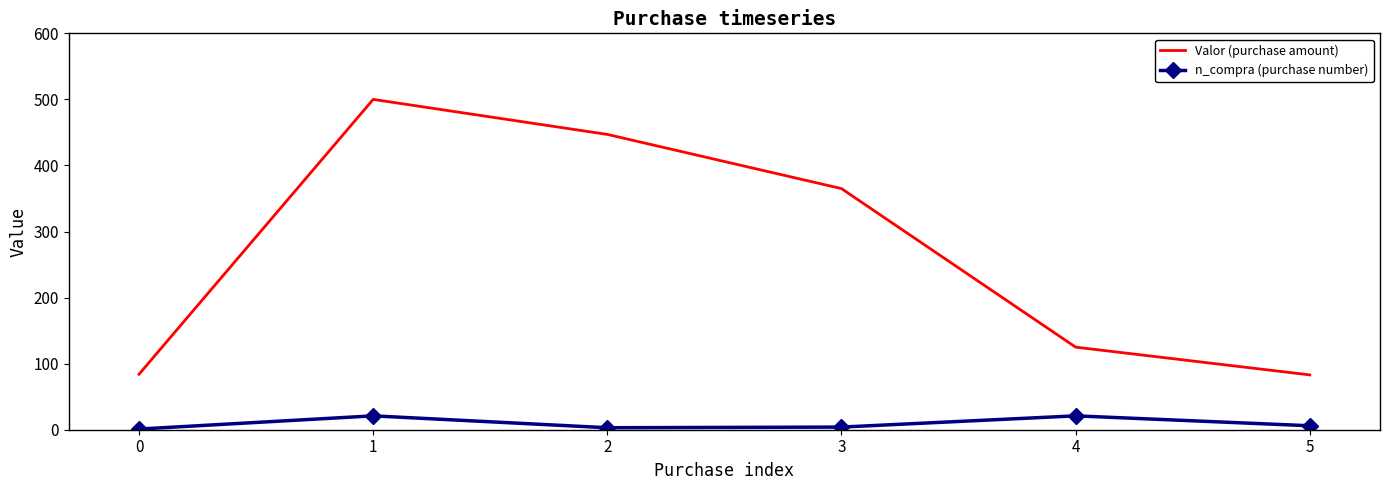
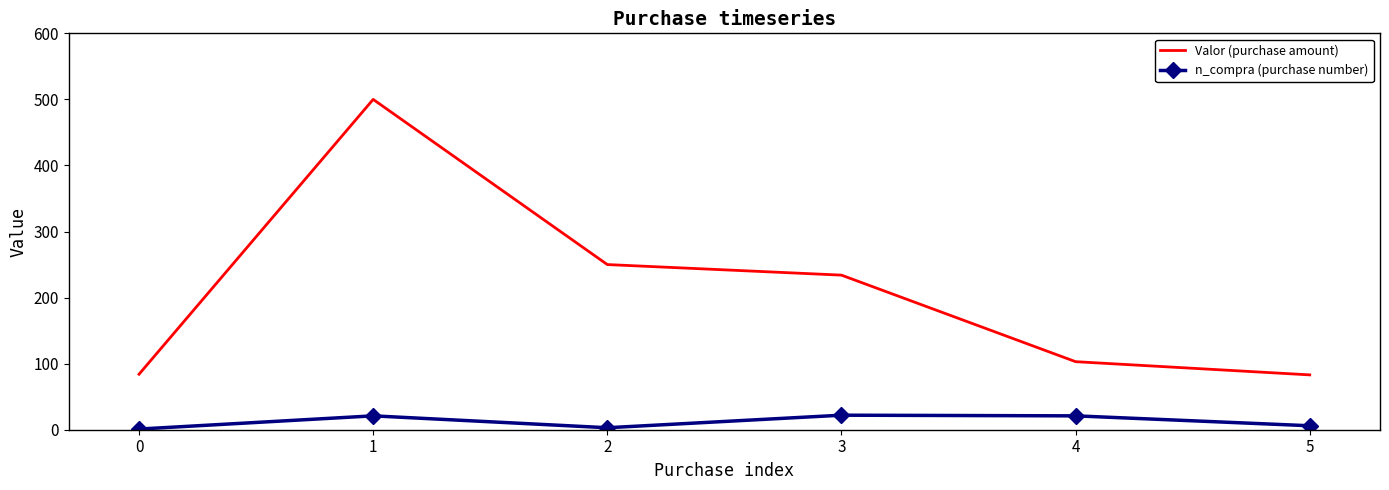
Valor (purchase amount), 2: 450 -> 250
Valor (purchase amount), 3: 370 -> 230
n_compra (purchase number), 3: 0 -> 20
Valor (purchase amount), 4: 130 -> 100
